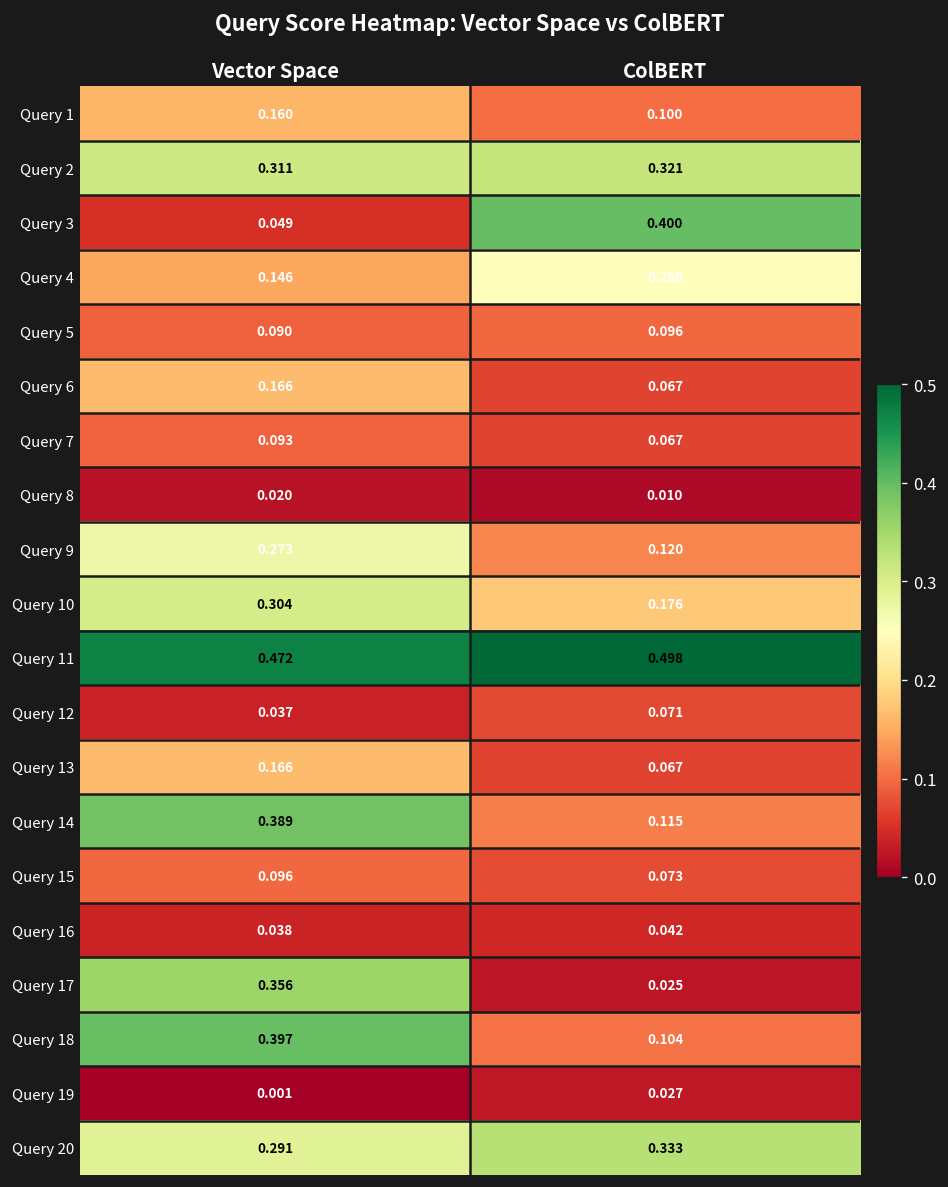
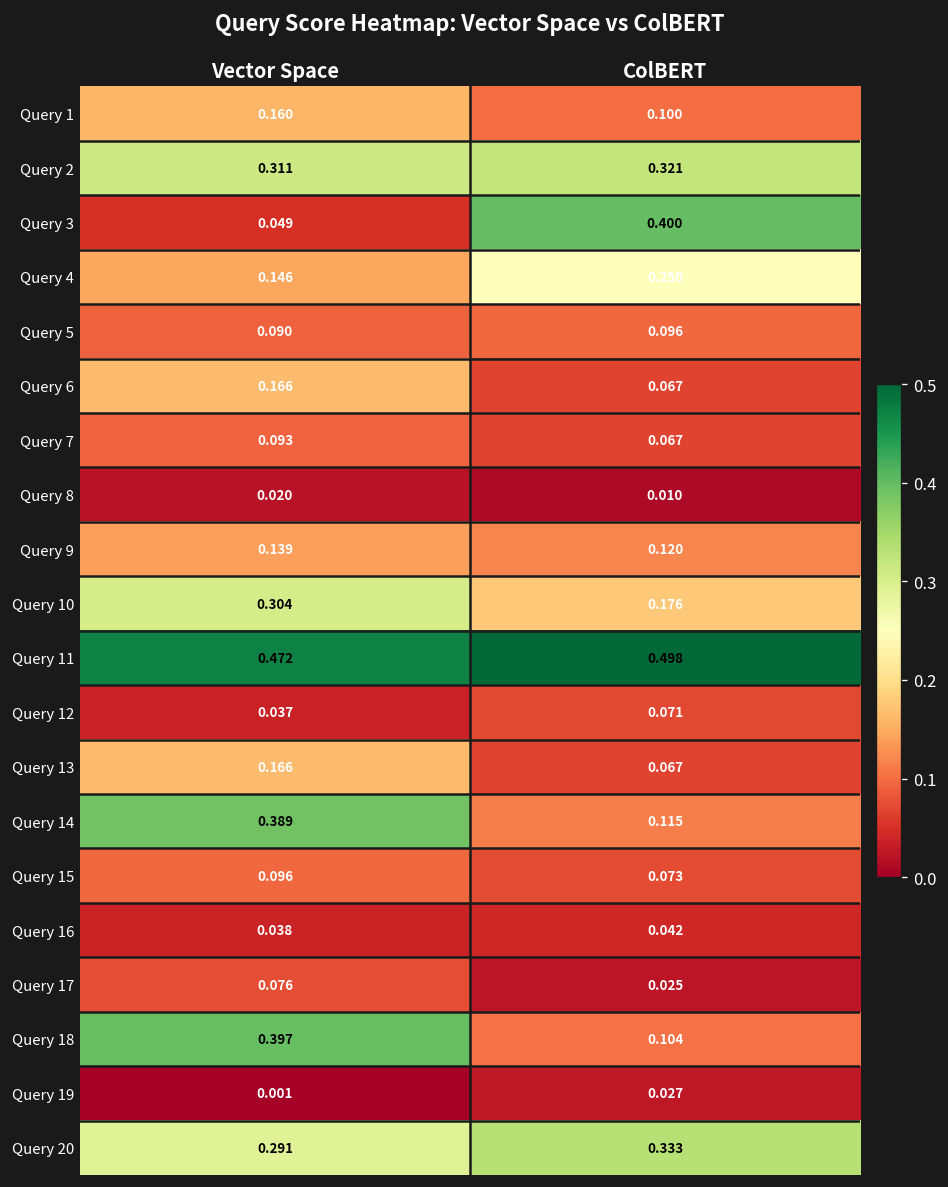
Query 9, Vector Space: 0.273 -> 0.139
Query 17, Vector Space: 0.356 -> 0.076
